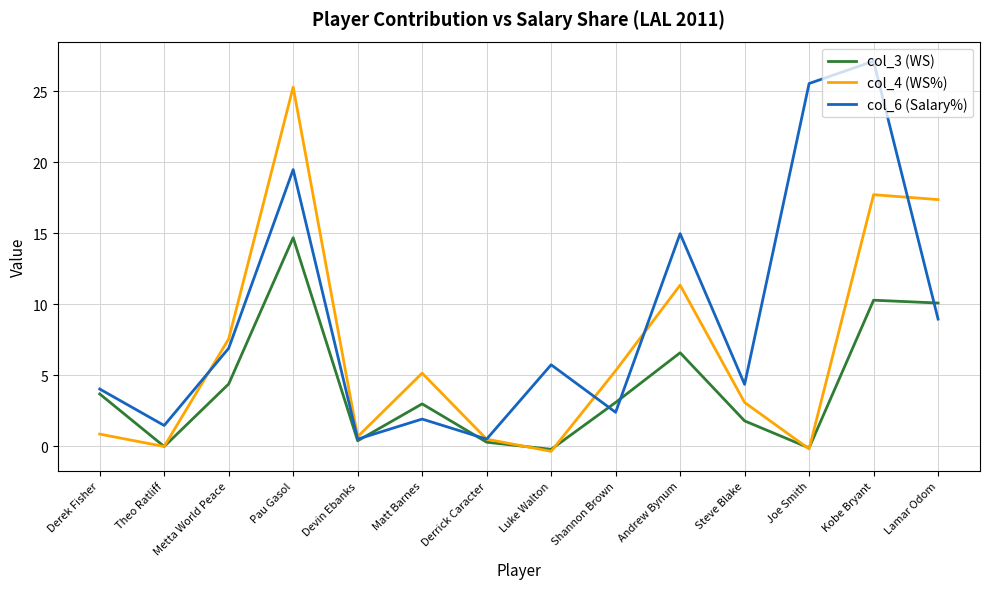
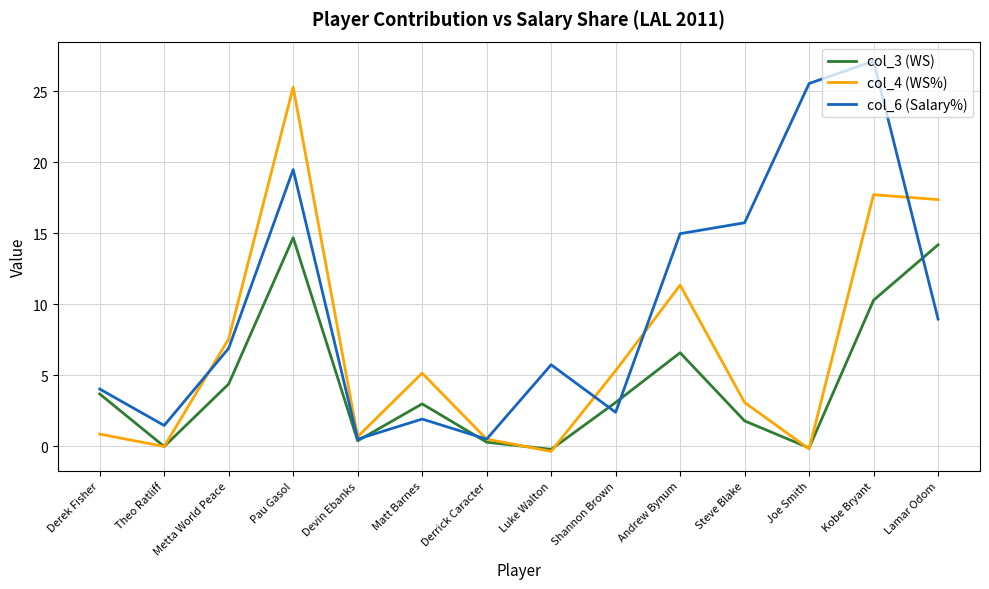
col_6 (Salary%), Steve Blake: 4.4 -> 15.8
col_3 (WS), Lamar Odom: 10.1 -> 14.2
